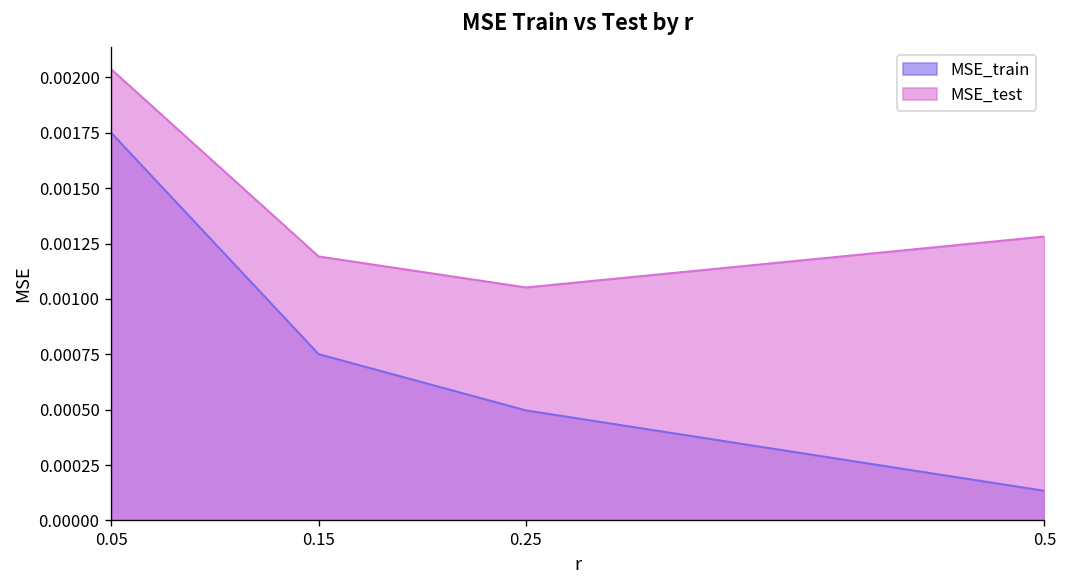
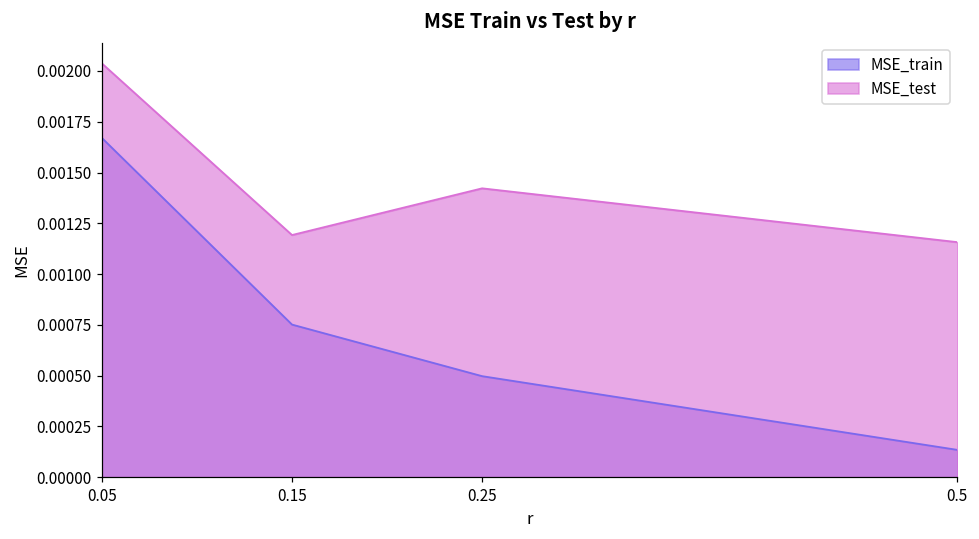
MSE_train, 0.05: 0.00175 -> 0.00167
MSE_test, 0.25: 0.00105 -> 0.00142
MSE_test, 0.5: 0.00128 -> 0.00116
